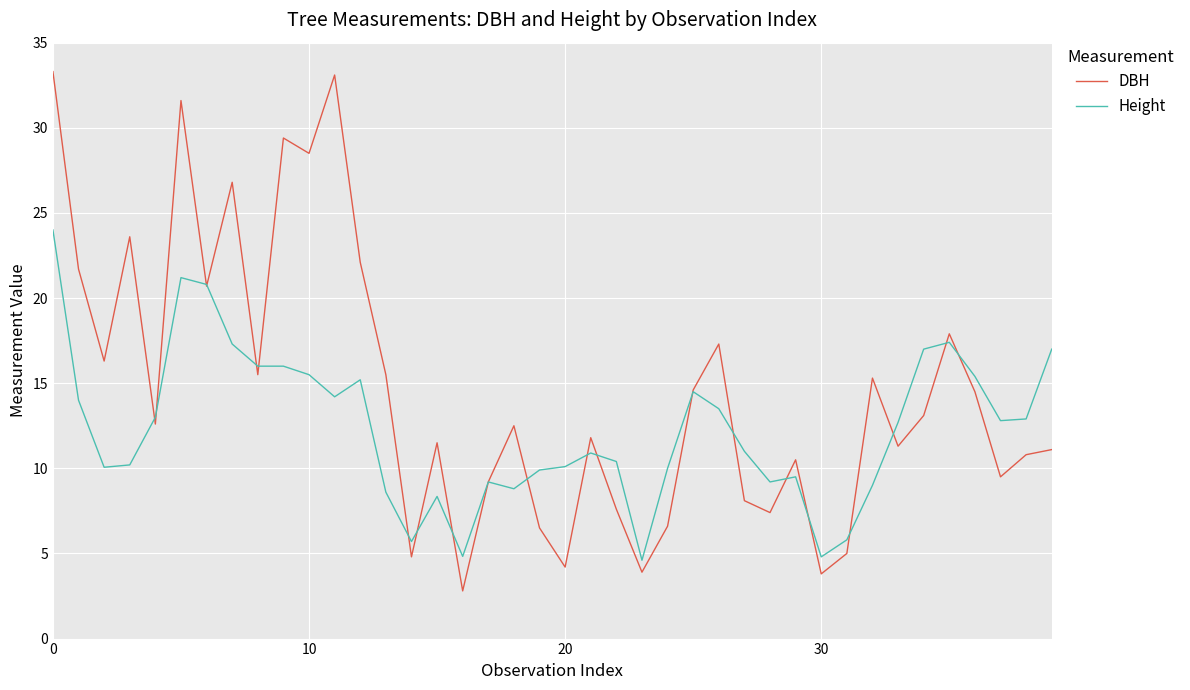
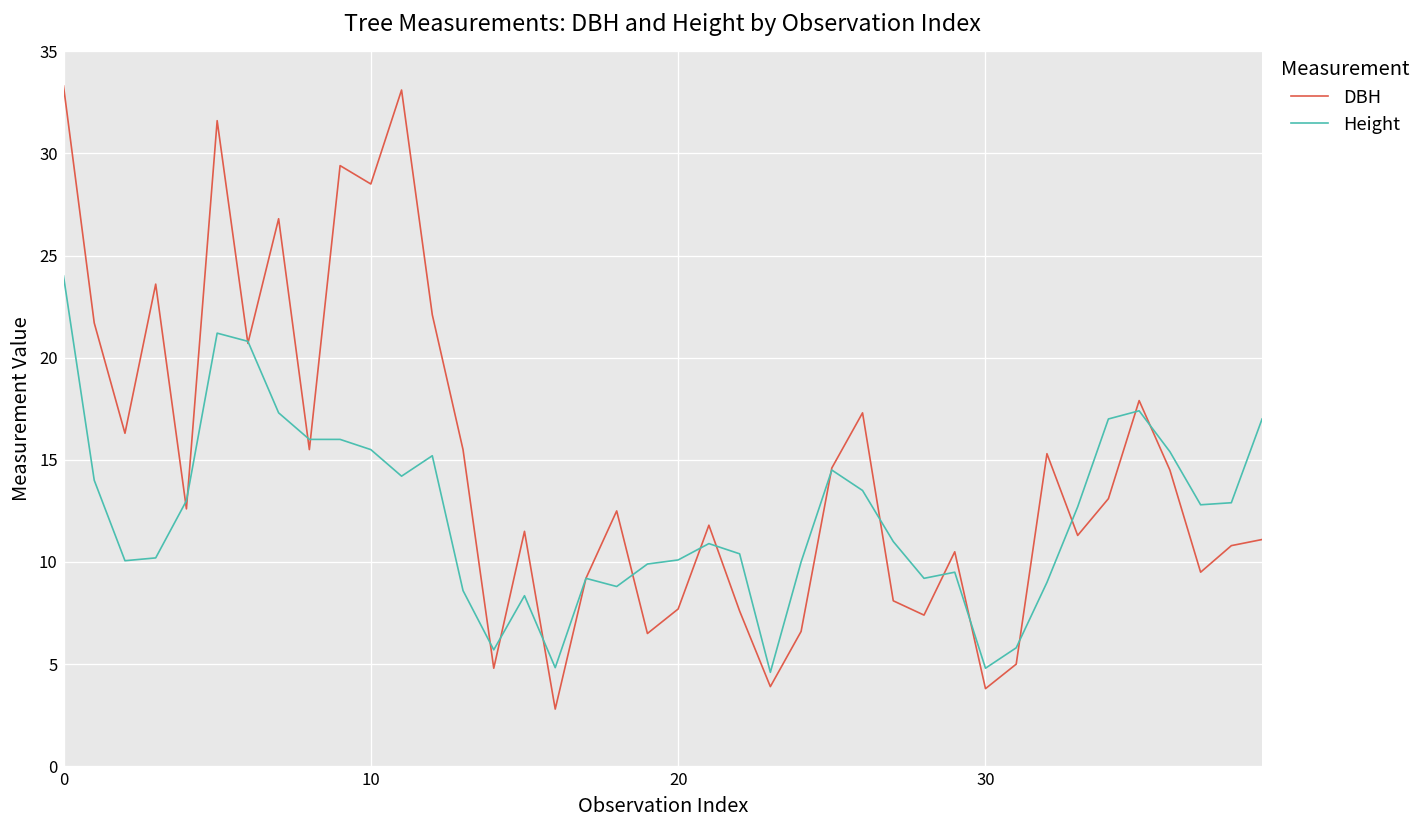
DBH, 20: 4.2 -> 7.7
